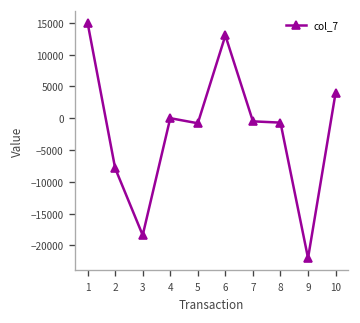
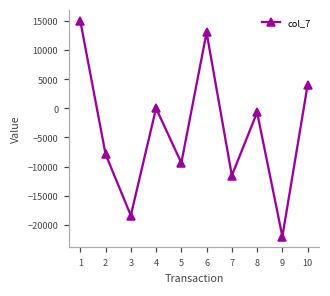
5: -1000 -> -9000
7: -1000 -> -12000
